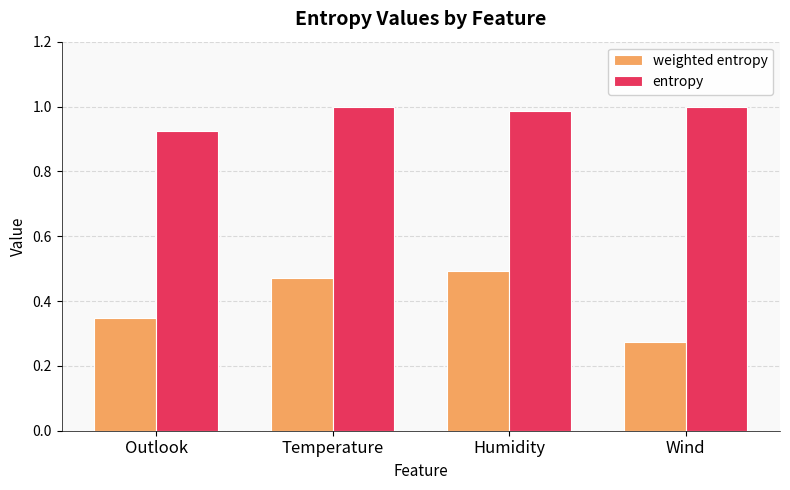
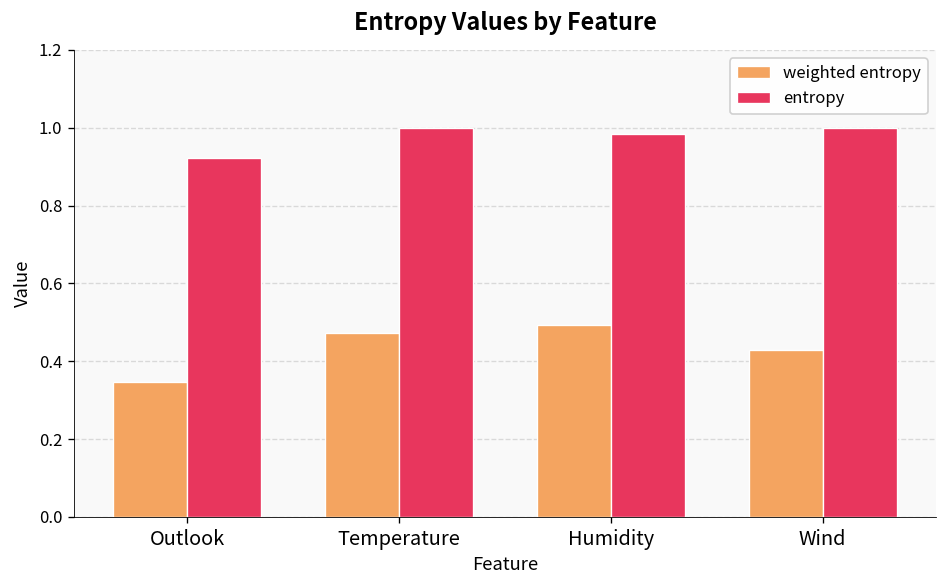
weighted entropy, Wind: 0.27 -> 0.43
